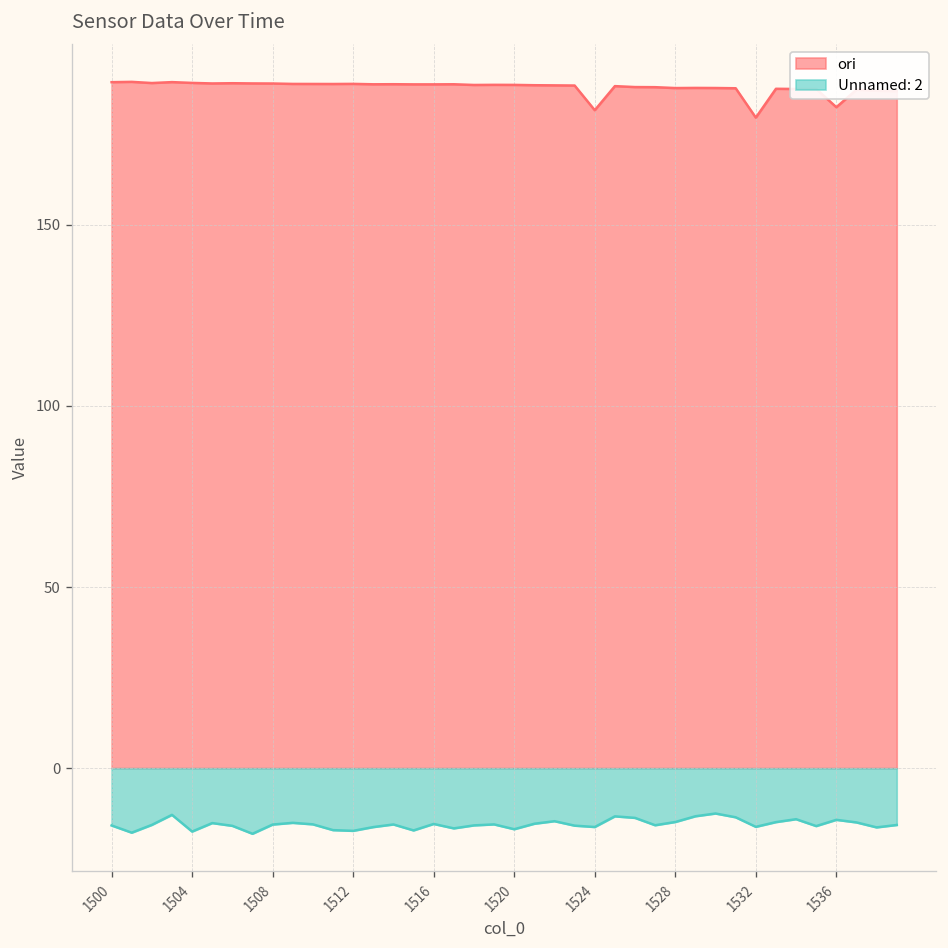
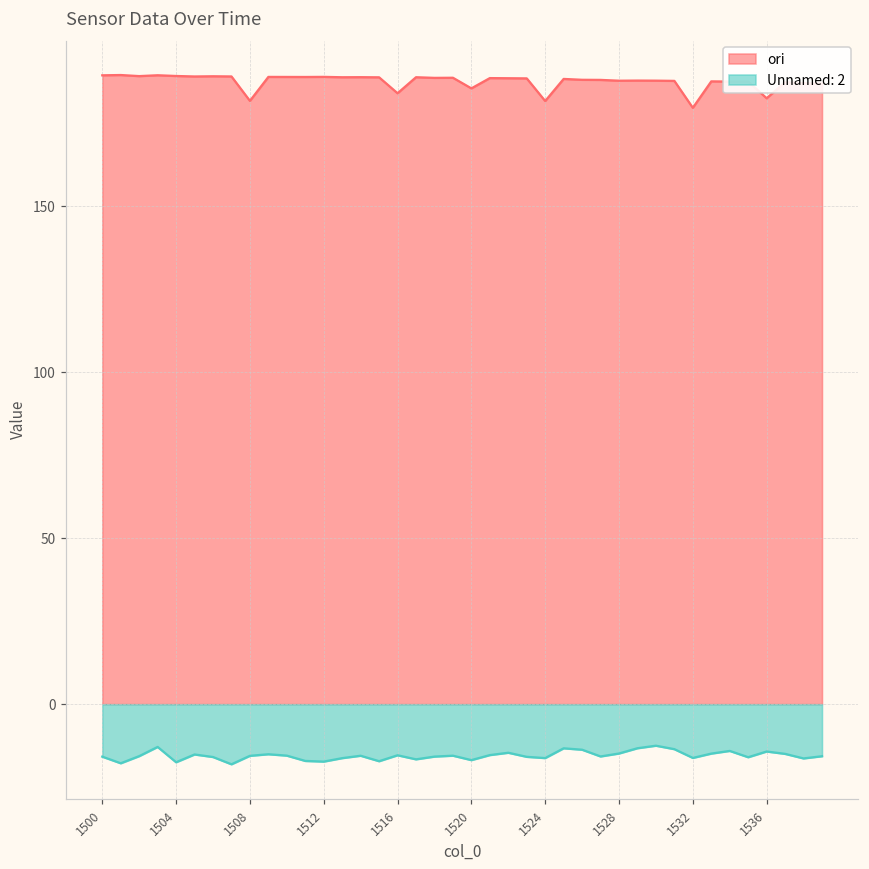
ori, 1508: 189 -> 182
ori, 1516: 189 -> 184
ori, 1520: 189 -> 185
